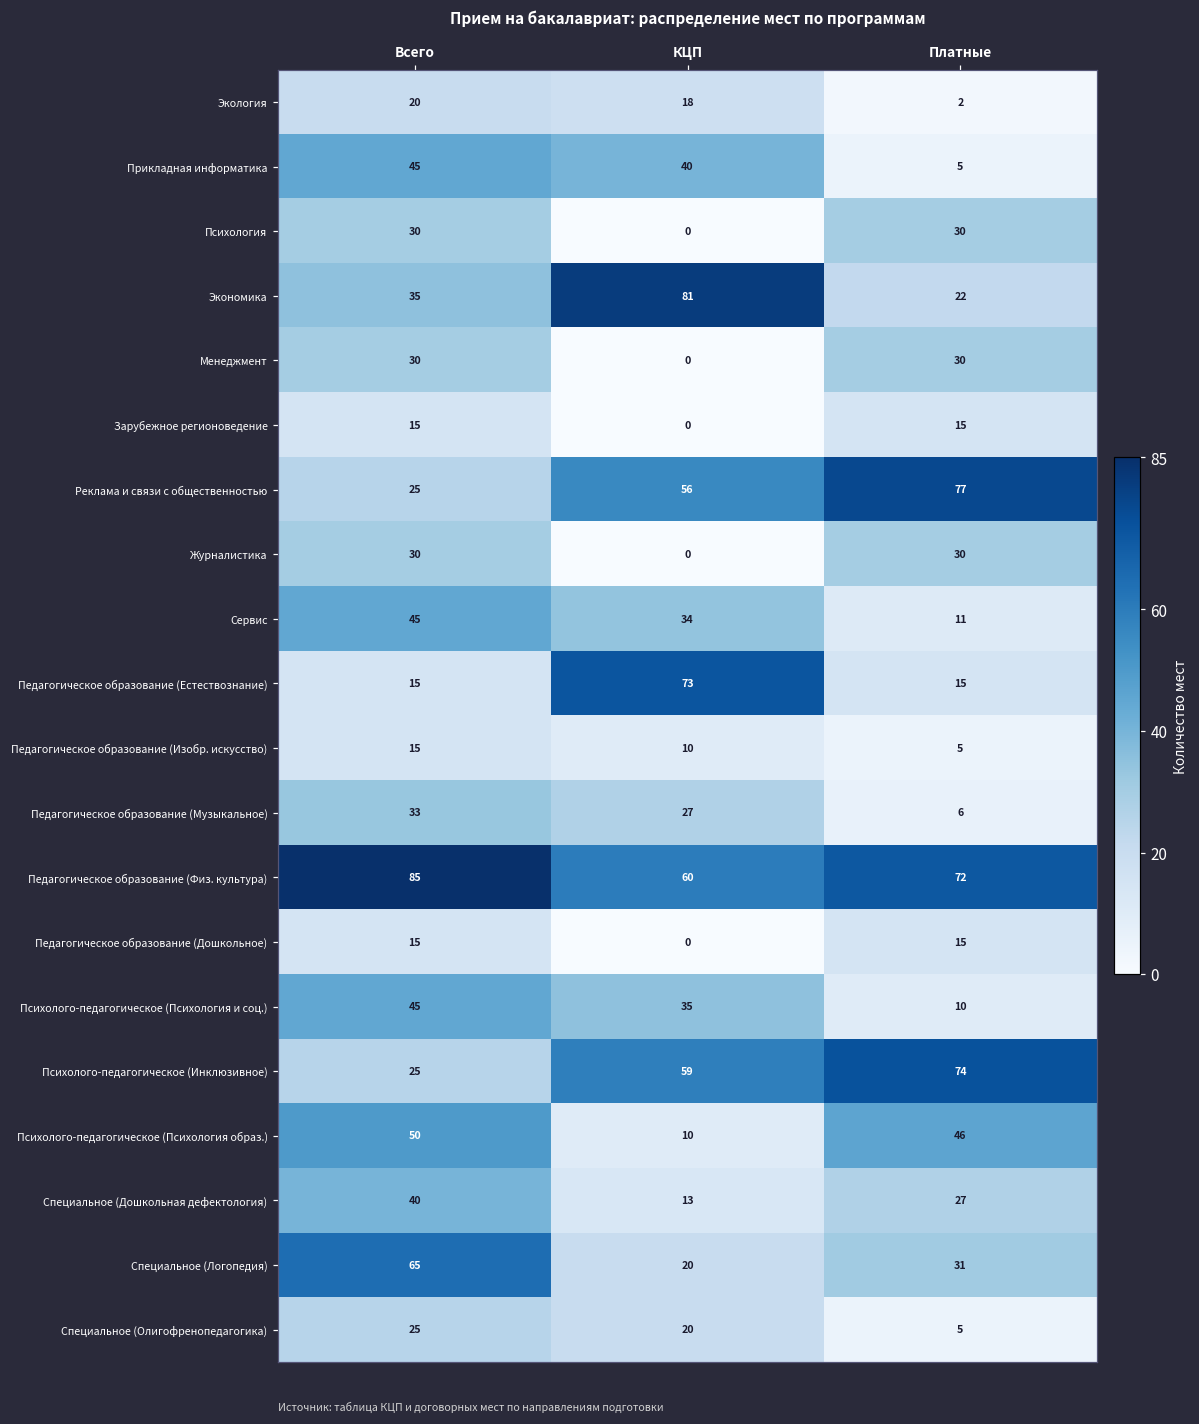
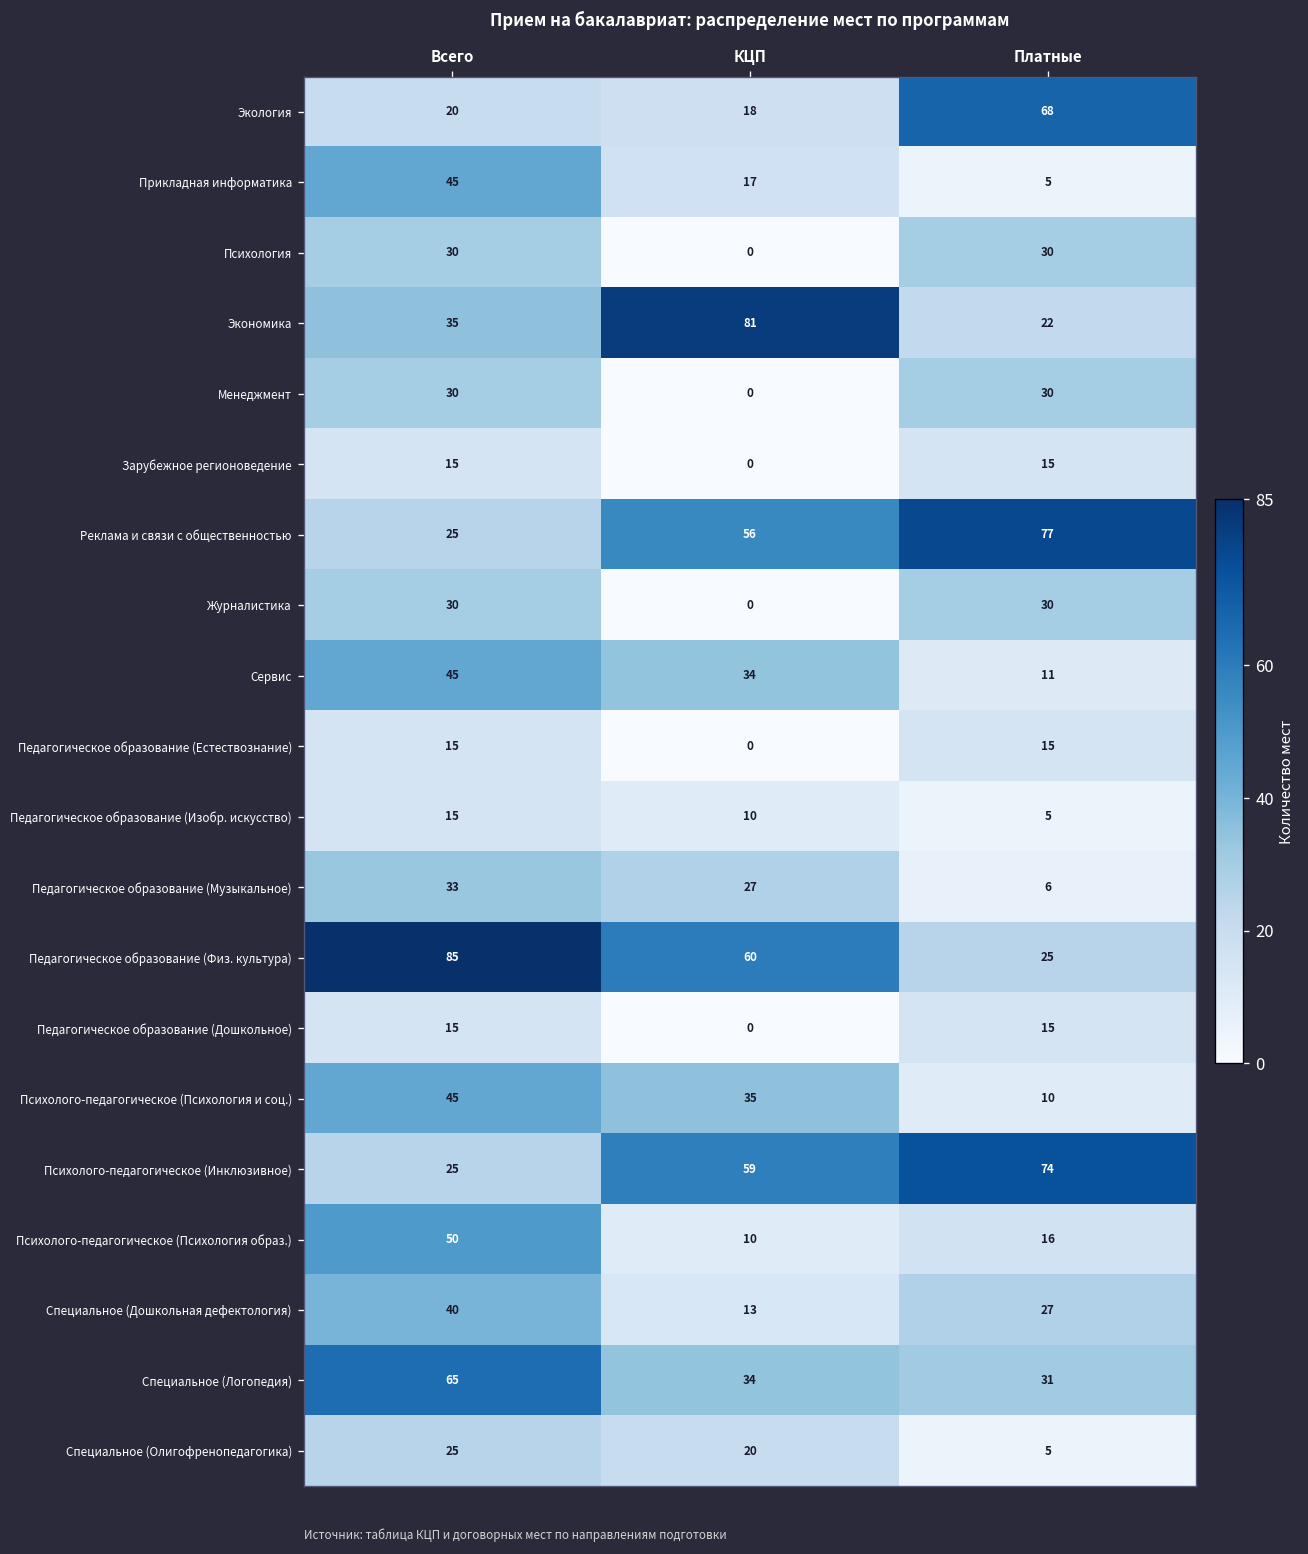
Экология, Платные: 2 -> 68
Прикладная информатика, КЦП: 40 -> 17
Педагогическое образование (Естествознание), КЦП: 73 -> 0
Педагогическое образование (Физ. культура), Платные: 72 -> 25
Психолого-педагогическое (Психология образ.), Платные: 46 -> 16
Специальное (Логопедия), КЦП: 20 -> 34
